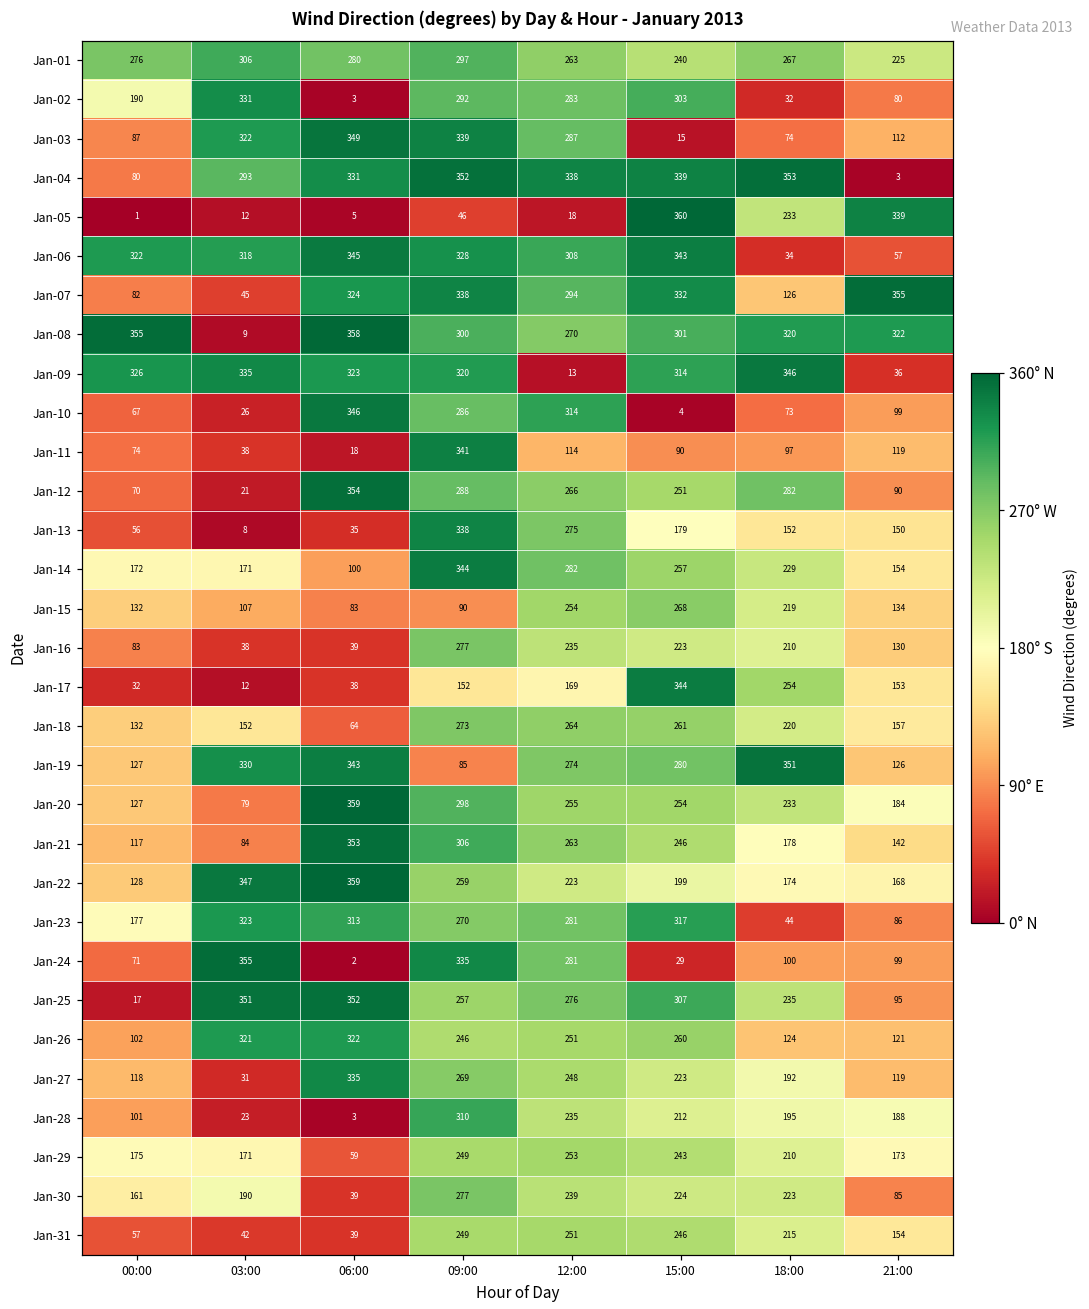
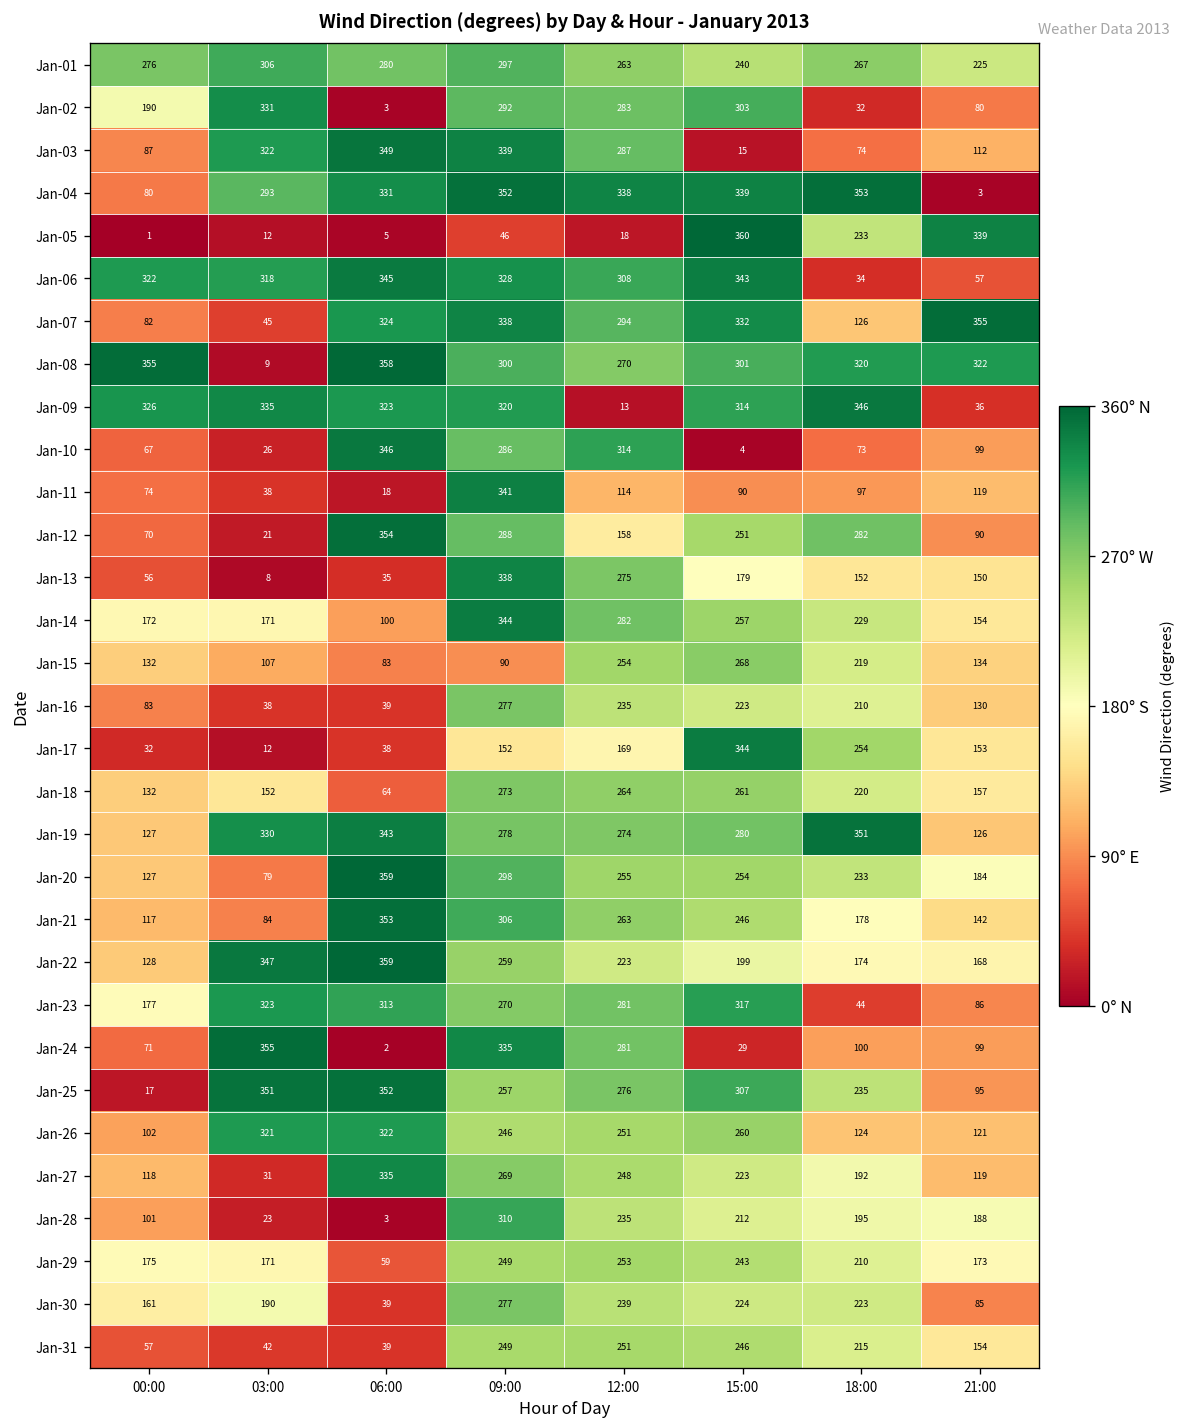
Jan-12, 12:00: 266 -> 158
Jan-19, 09:00: 85 -> 278
